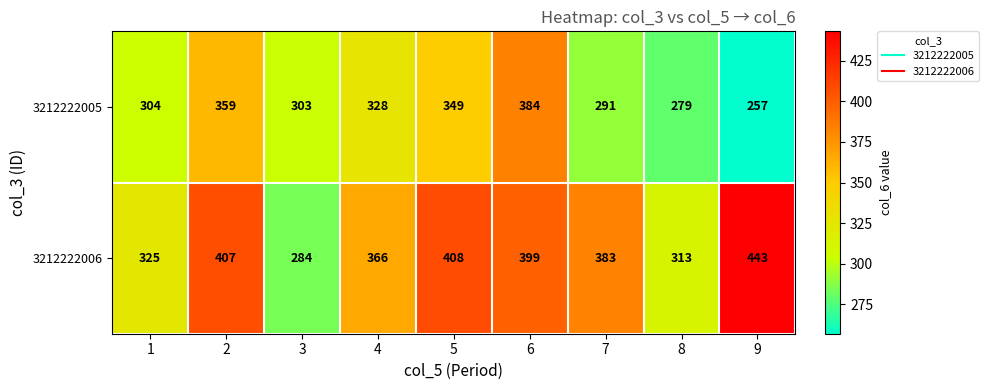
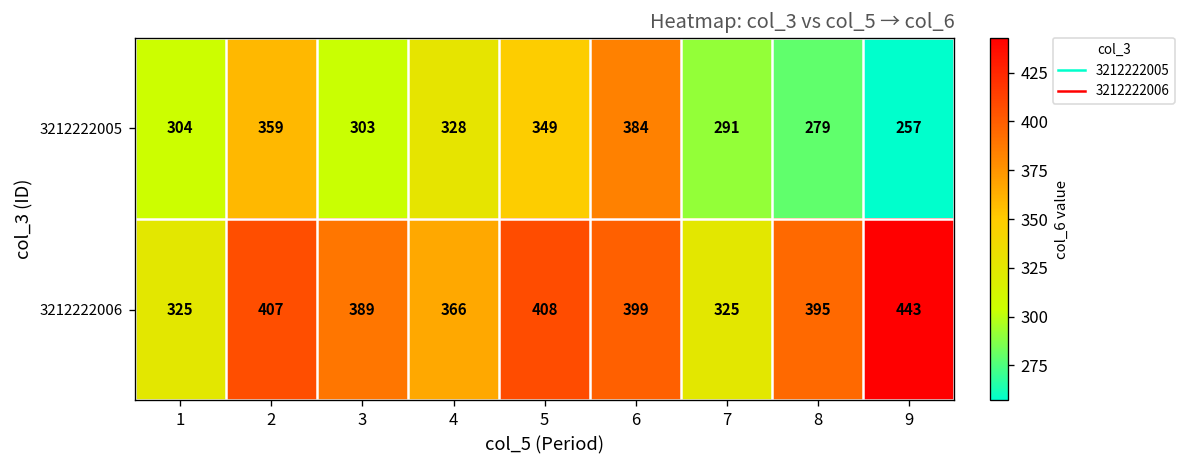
3212222006, 3: 284 -> 389
3212222006, 7: 383 -> 325
3212222006, 8: 313 -> 395
